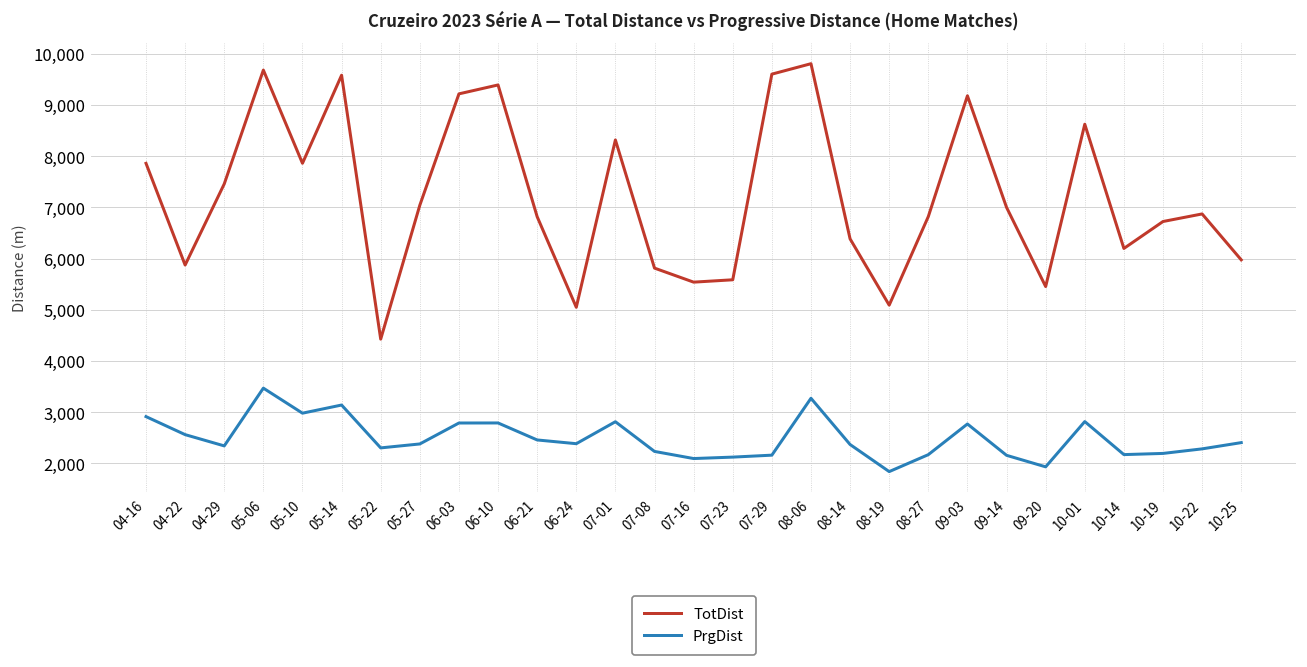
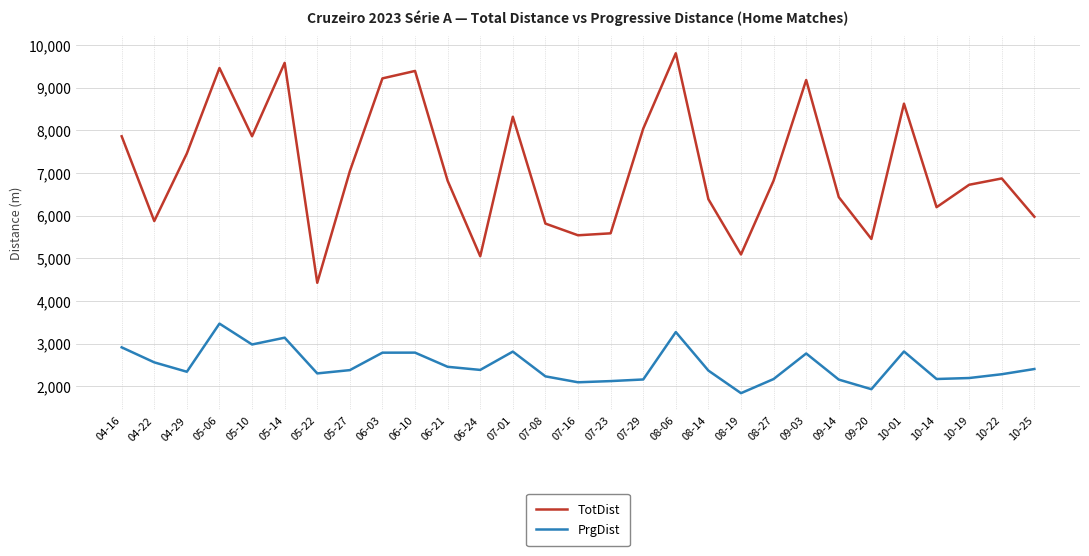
TotDist, 05-06: 9,700 -> 9,500
TotDist, 07-29: 9,600 -> 8,000
TotDist, 09-14: 7,000 -> 6,400
